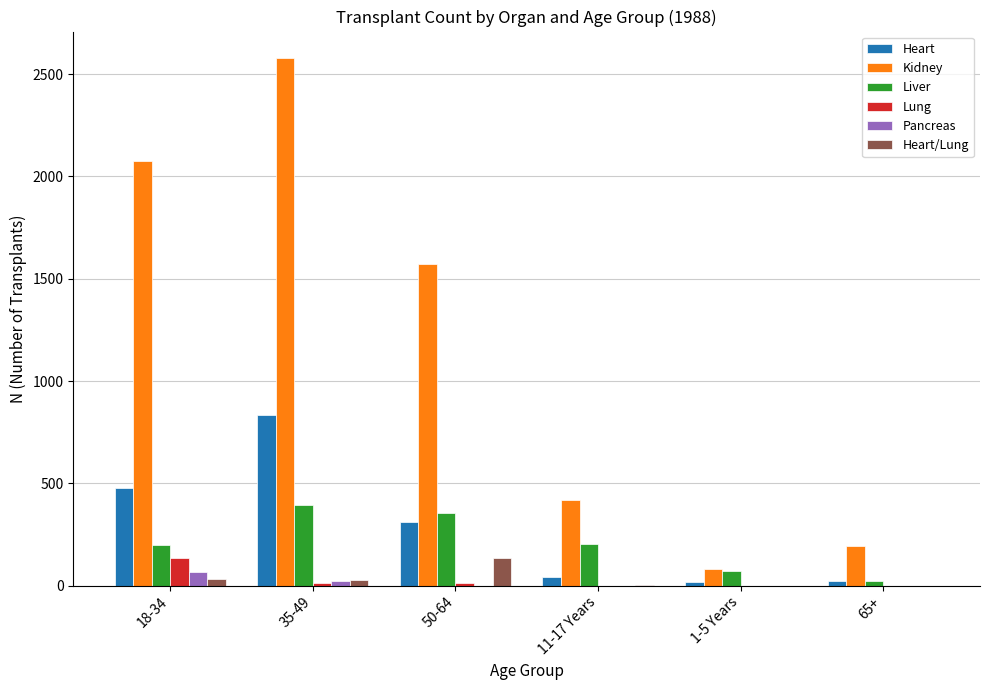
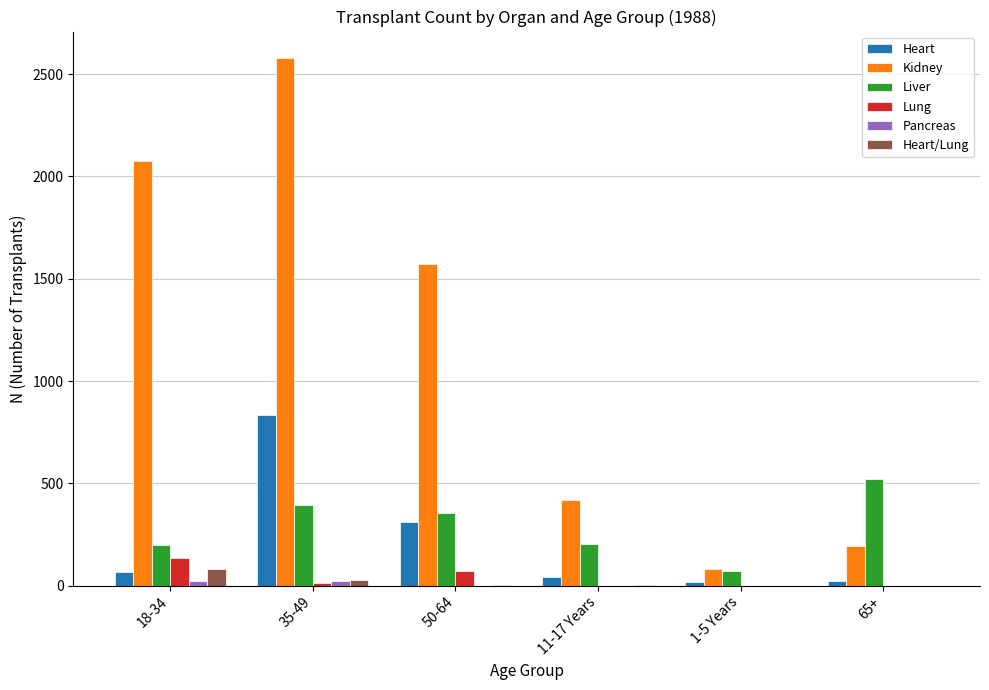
Heart, 18-34: 480 -> 70
Pancreas, 18-34: 70 -> 20
Heart/Lung, 18-34: 30 -> 80
Lung, 50-64: 10 -> 70
Heart/Lung, 50-64: 140 -> 10
Liver, 65+: 20 -> 520
